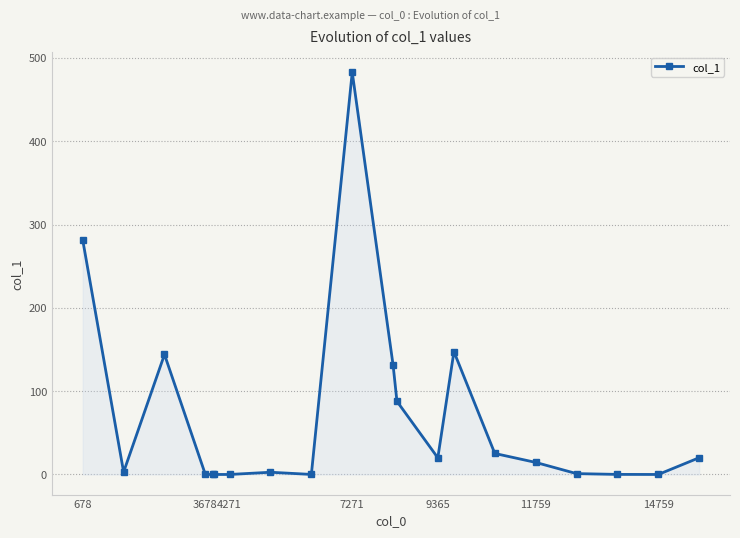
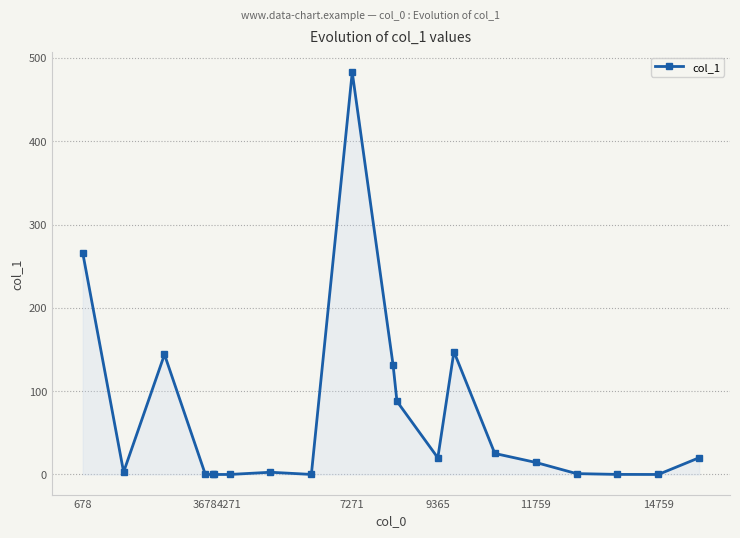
678: 280 -> 270
